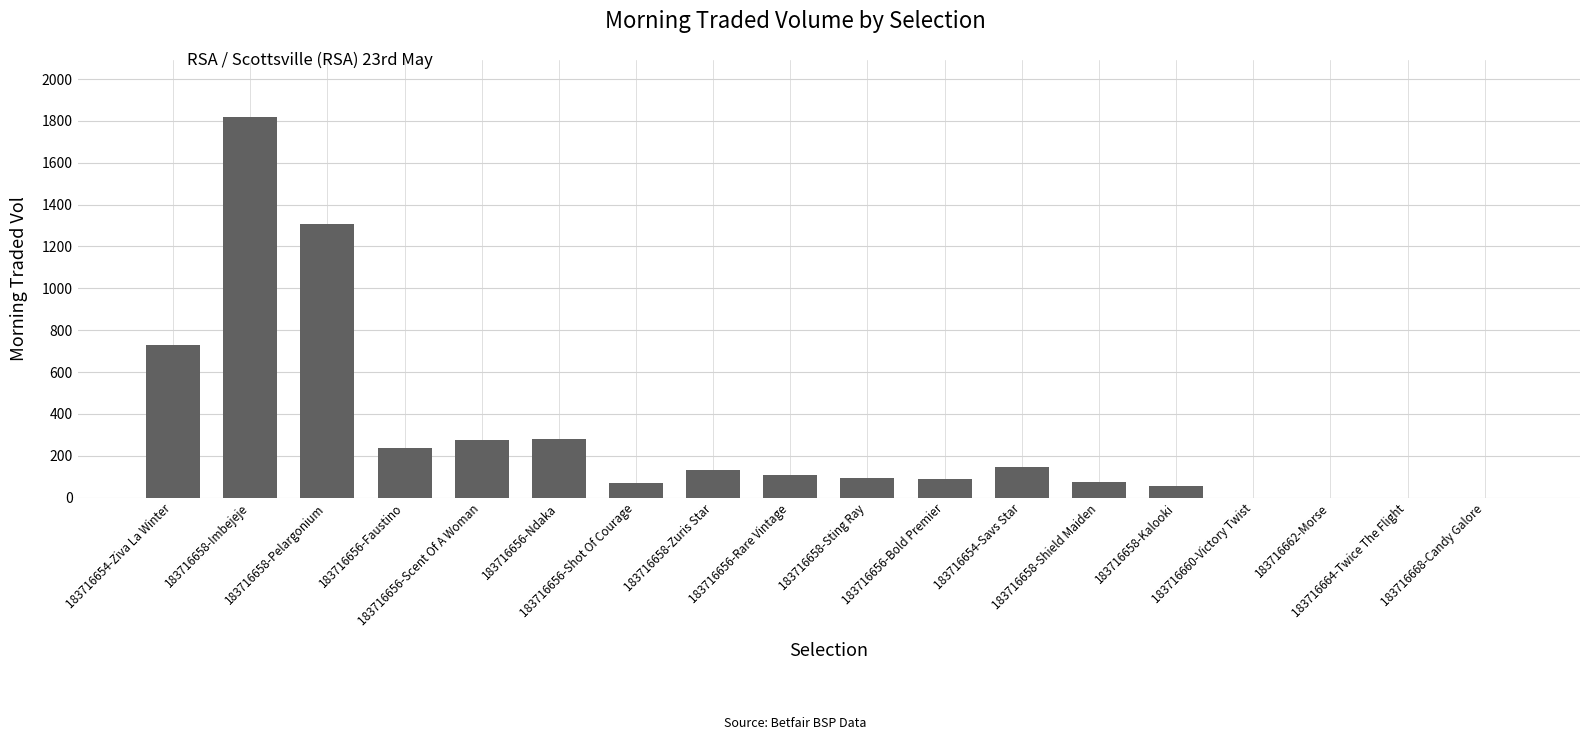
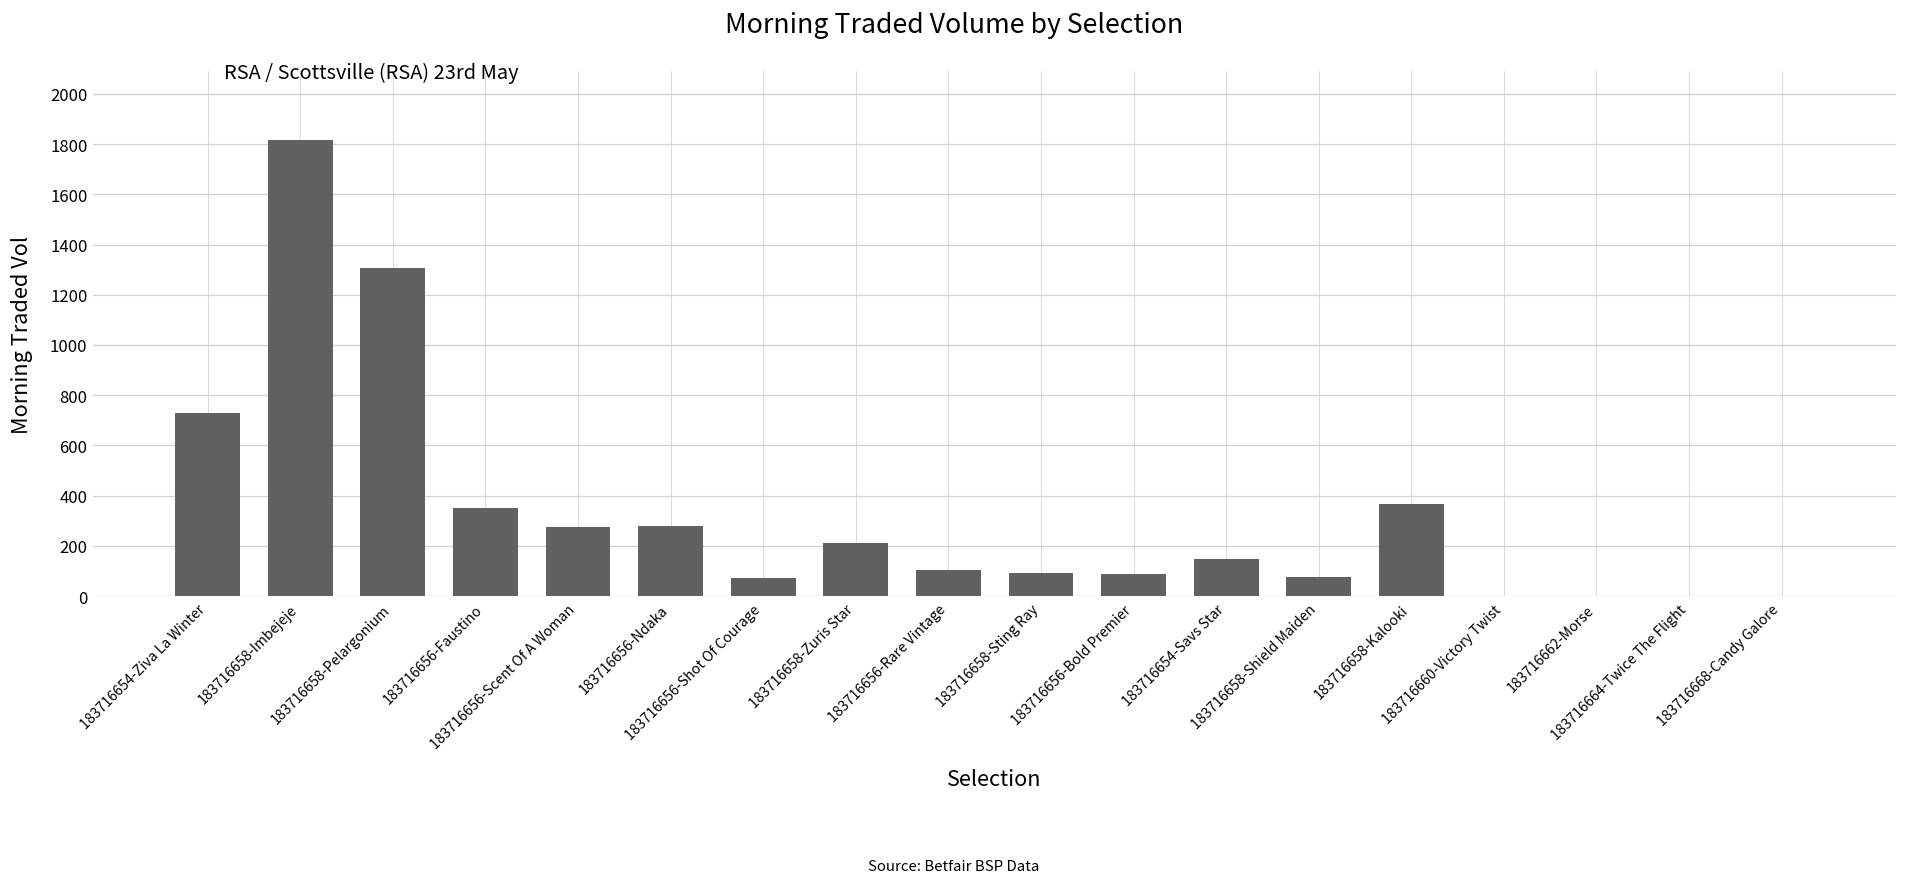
183716656-Faustino: 240 -> 350
183716658-Zuris Star: 130 -> 210
183716658-Kalooki: 60 -> 370
